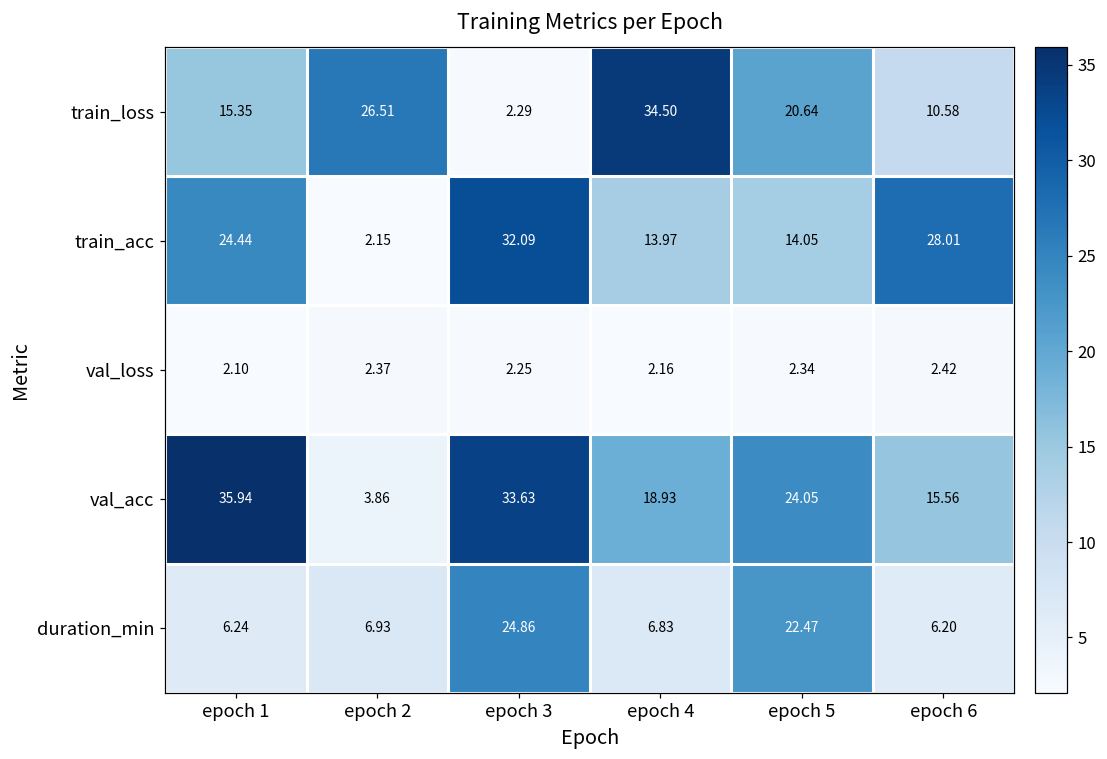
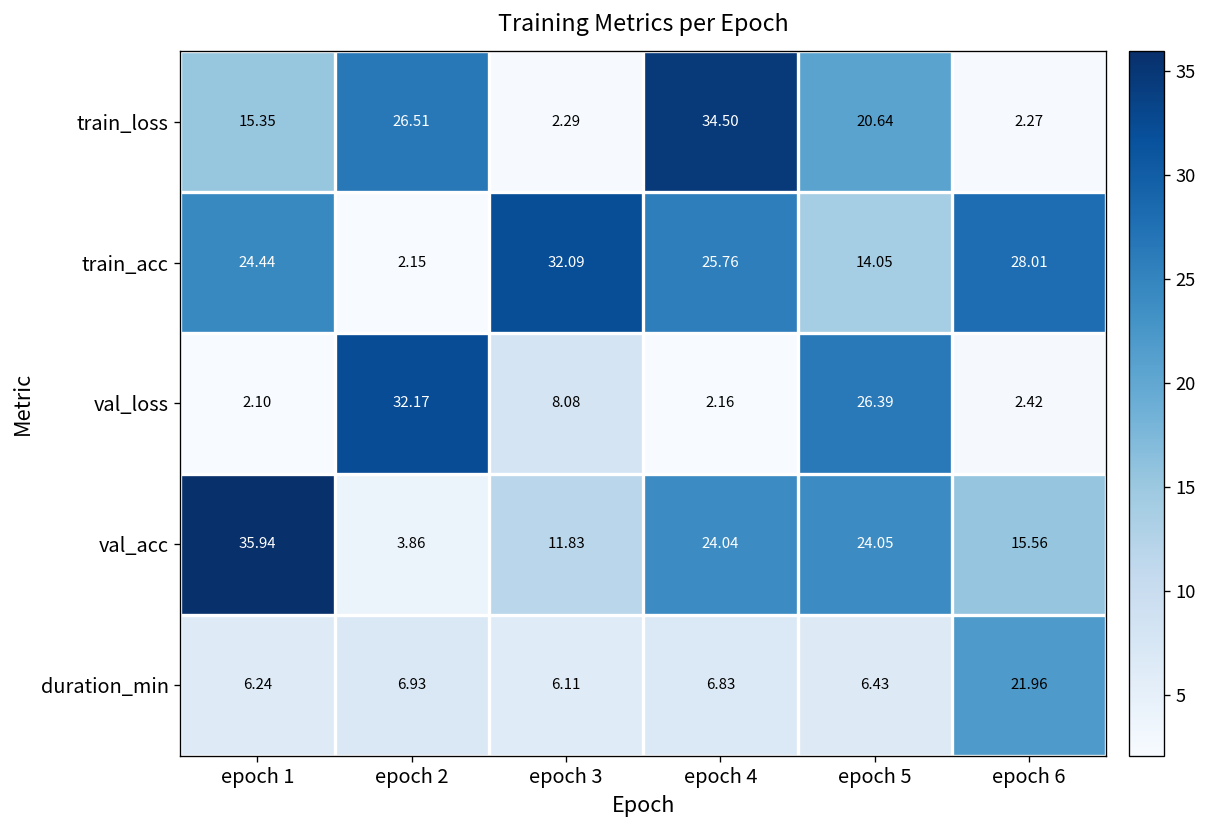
train_loss, epoch 6: 10.58 -> 2.27
train_acc, epoch 4: 13.97 -> 25.76
val_loss, epoch 2: 2.37 -> 32.17
val_loss, epoch 3: 2.25 -> 8.08
val_loss, epoch 5: 2.34 -> 26.39
val_acc, epoch 3: 33.63 -> 11.83
val_acc, epoch 4: 18.93 -> 24.04
duration_min, epoch 3: 24.86 -> 6.11
duration_min, epoch 5: 22.47 -> 6.43
duration_min, epoch 6: 6.20 -> 21.96
